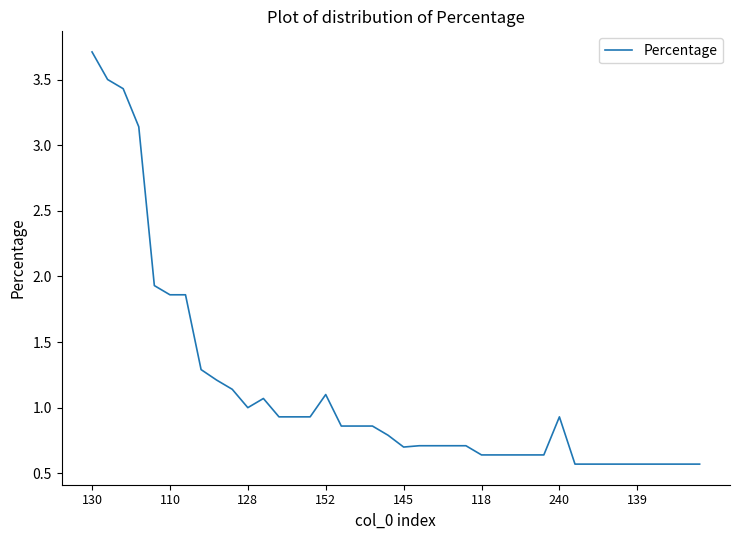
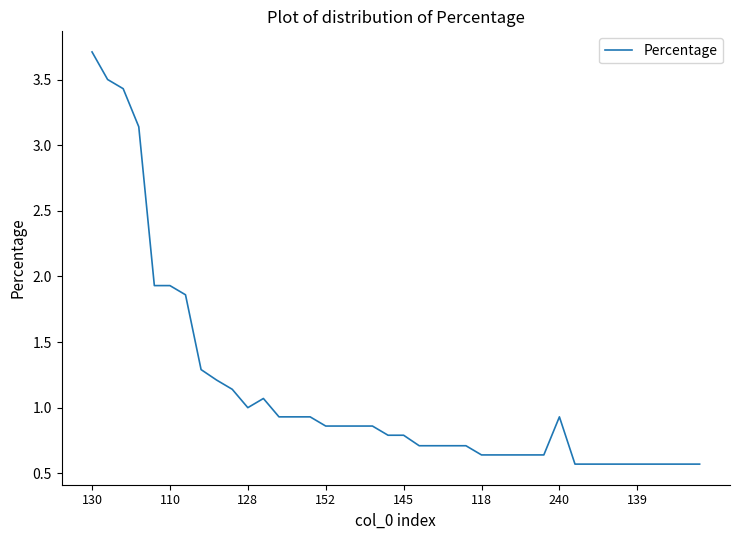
110: 1.86 -> 1.93
152: 1.10 -> 0.86
145: 0.70 -> 0.79
